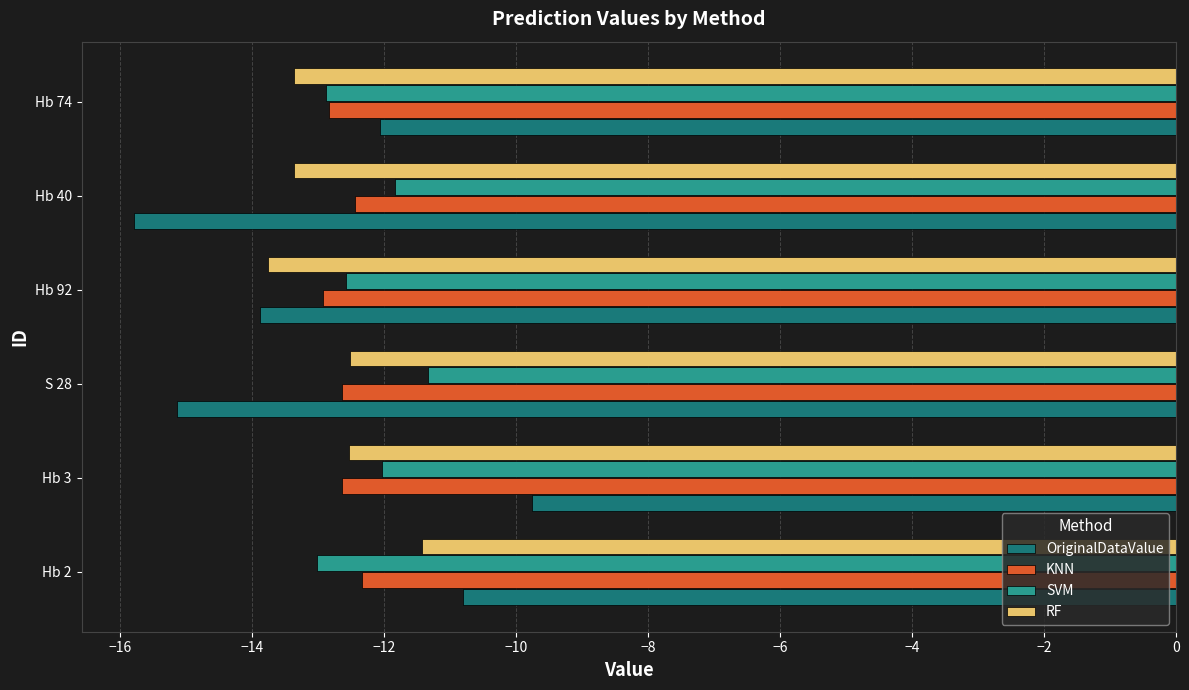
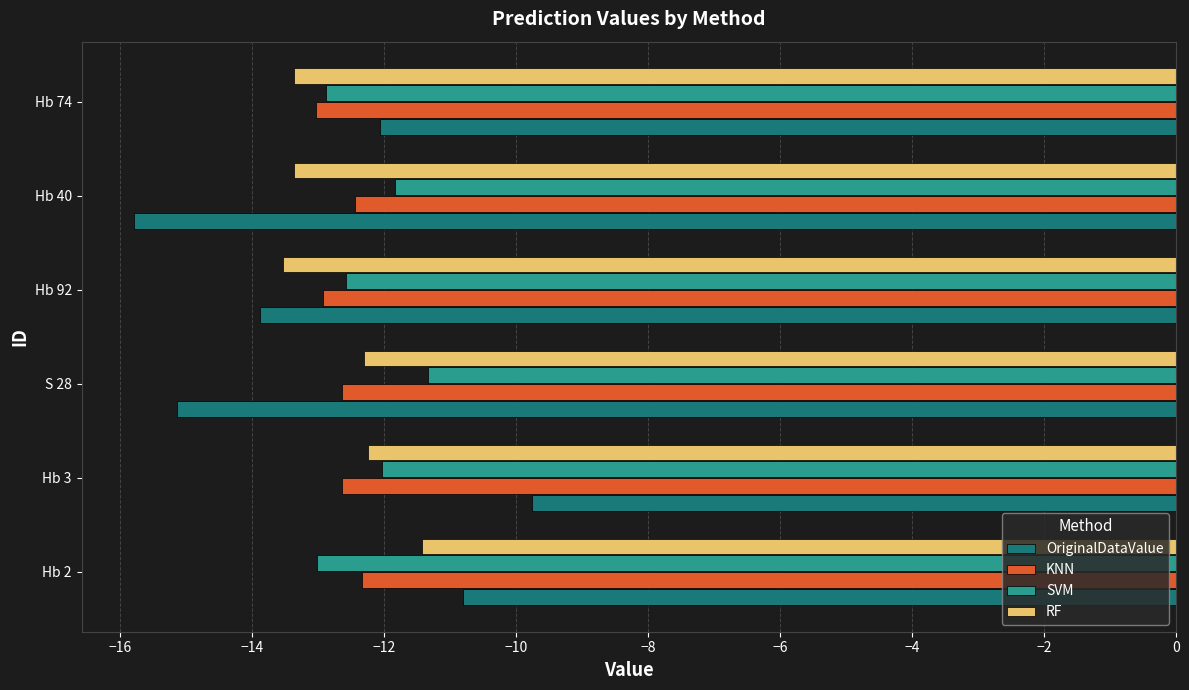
KNN, Hb 74: -12.8 -> -13.0
RF, Hb 92: -13.7 -> -13.5
RF, S 28: -12.5 -> -12.3
RF, Hb 3: -12.5 -> -12.2
